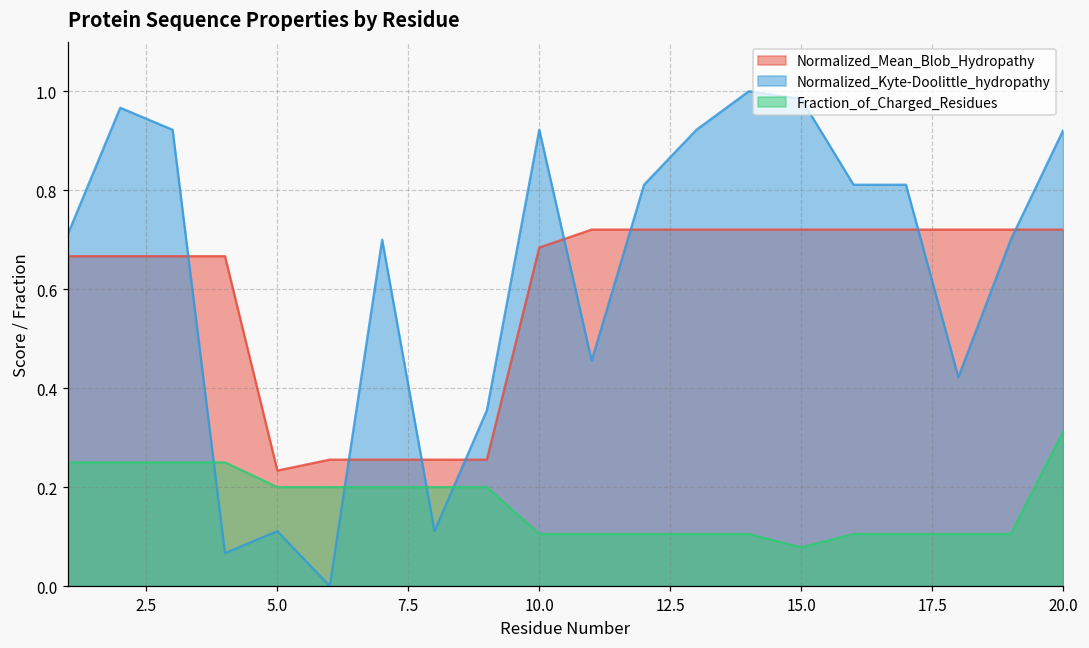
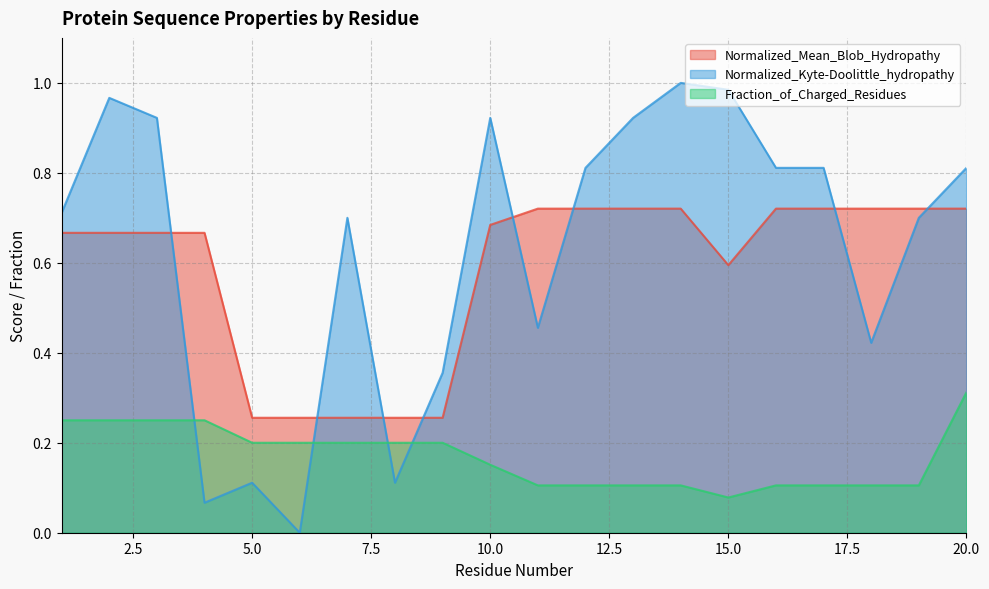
Normalized_Mean_Blob_Hydropathy, 5.0: 0.23 -> 0.26
Fraction_of_Charged_Residues, 10.0: 0.11 -> 0.15
Normalized_Mean_Blob_Hydropathy, 15.0: 0.72 -> 0.59
Normalized_Kyte-Doolittle_hydropathy, 20.0: 0.92 -> 0.81
